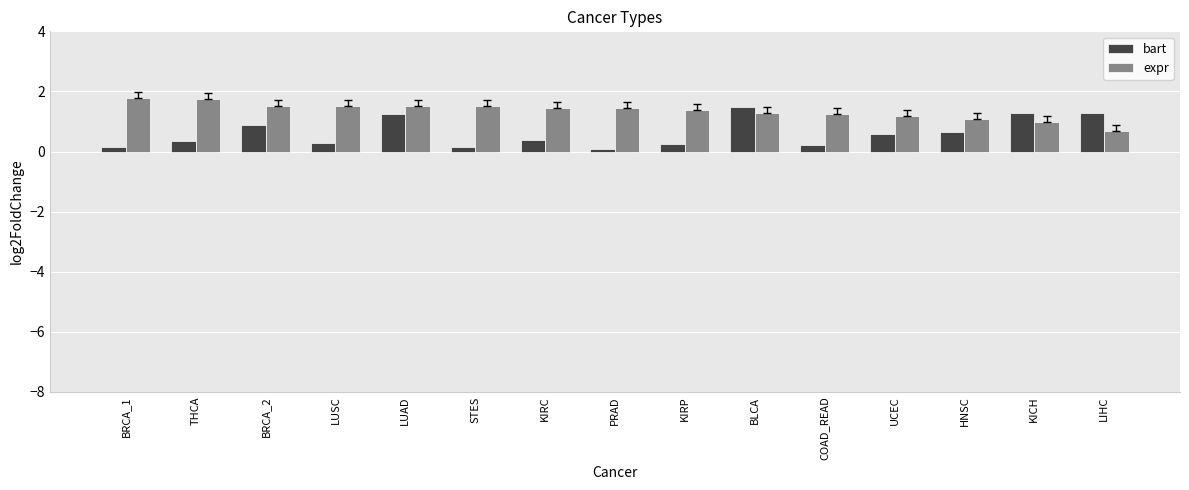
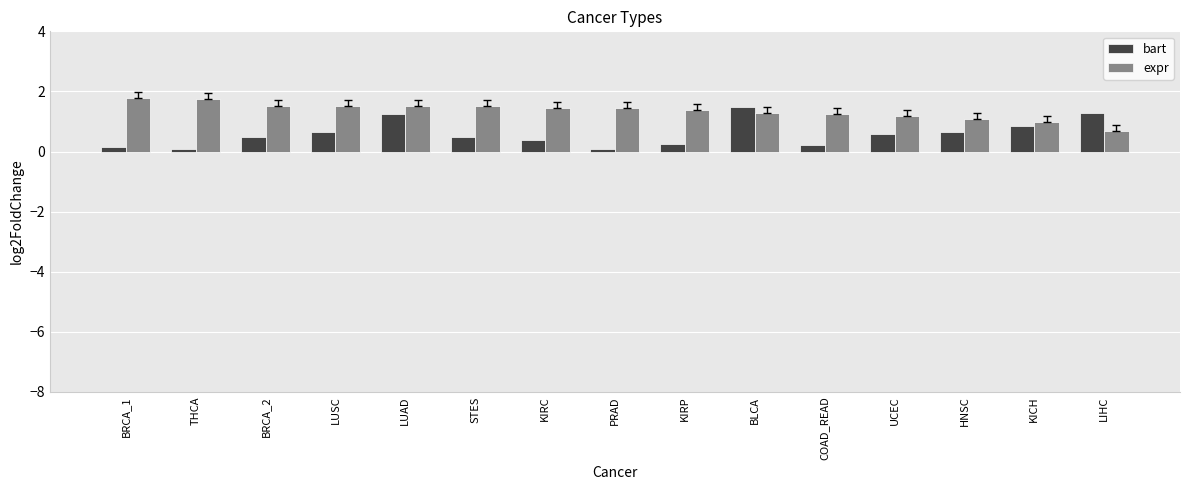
bart, THCA: 0.4 -> 0.1
bart, BRCA_2: 0.9 -> 0.5
bart, LUSC: 0.3 -> 0.6
bart, STES: 0.1 -> 0.5
bart, KICH: 1.3 -> 0.9
